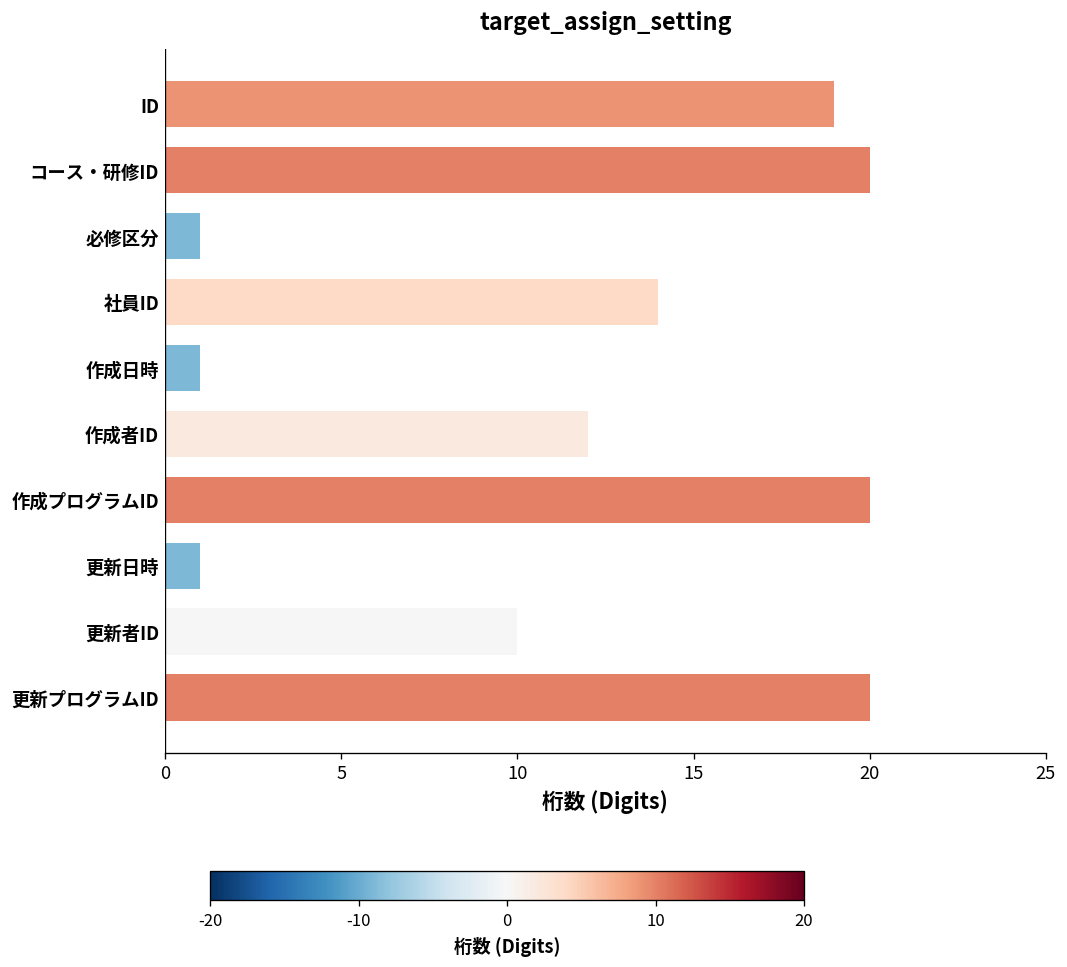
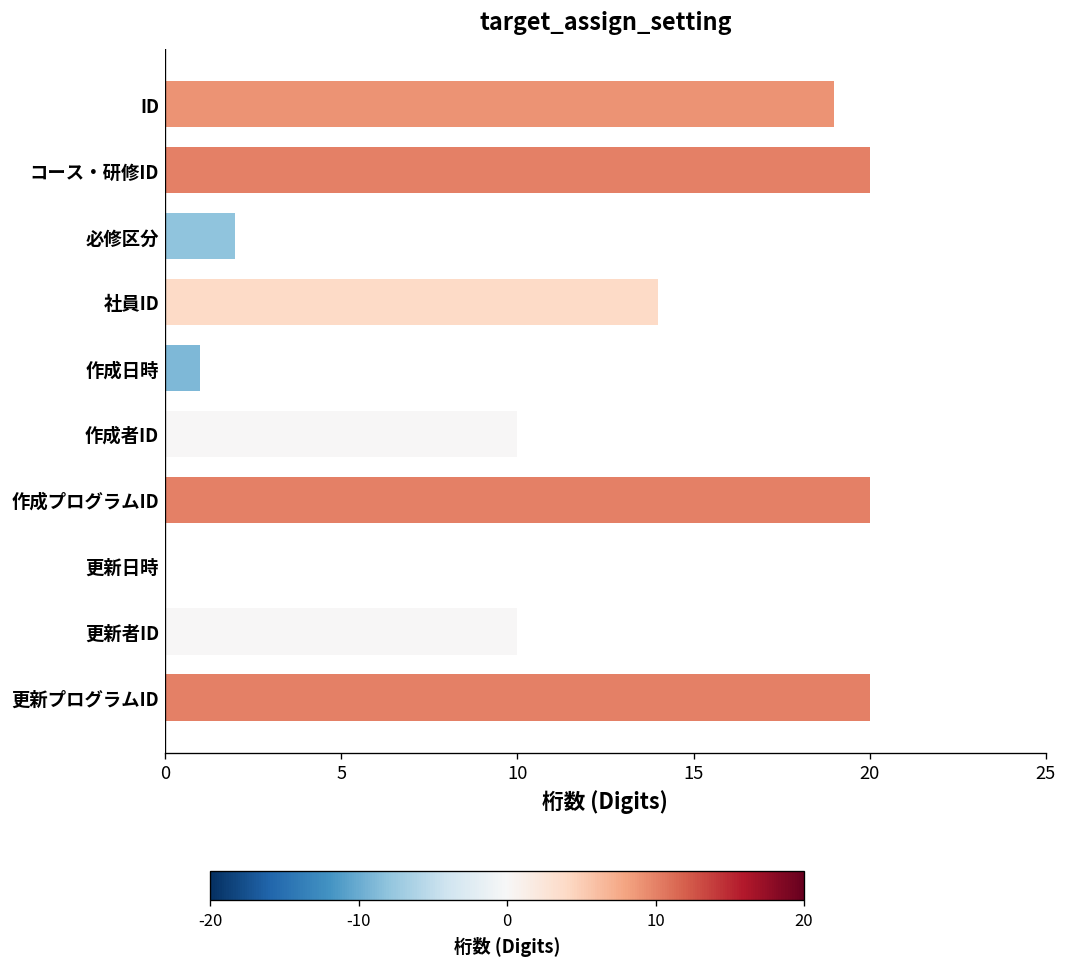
必修区分: 1 -> 2
作成者ID: 12 -> 10
更新日時: 1 -> 0
